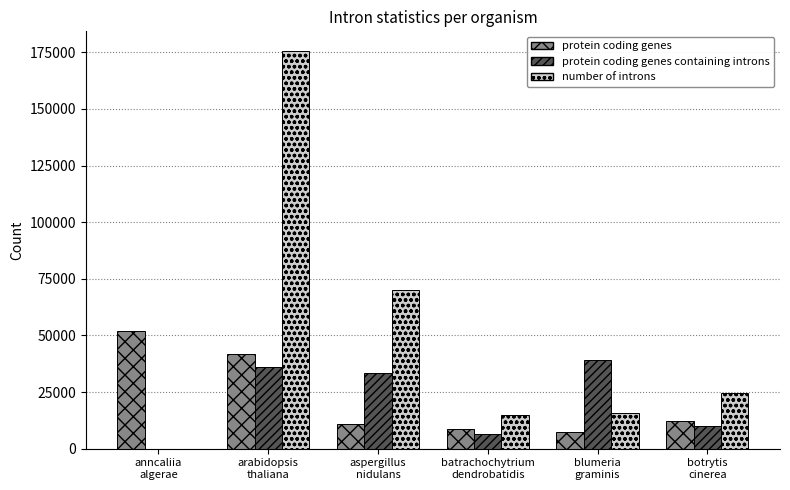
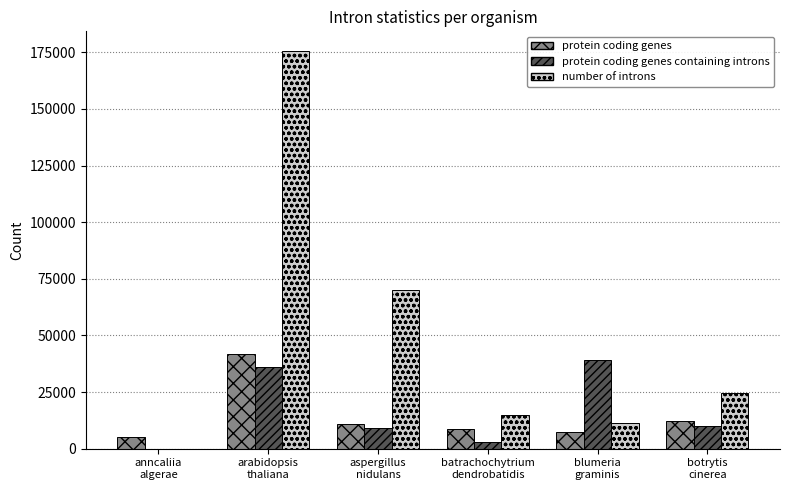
protein coding genes, anncaliia algerae: 52000 -> 5000
protein coding genes containing introns, aspergillus nidulans: 34000 -> 9000
protein coding genes containing introns, batrachochytrium dendrobatidis: 7000 -> 3000
number of introns, blumeria graminis: 16000 -> 11000
